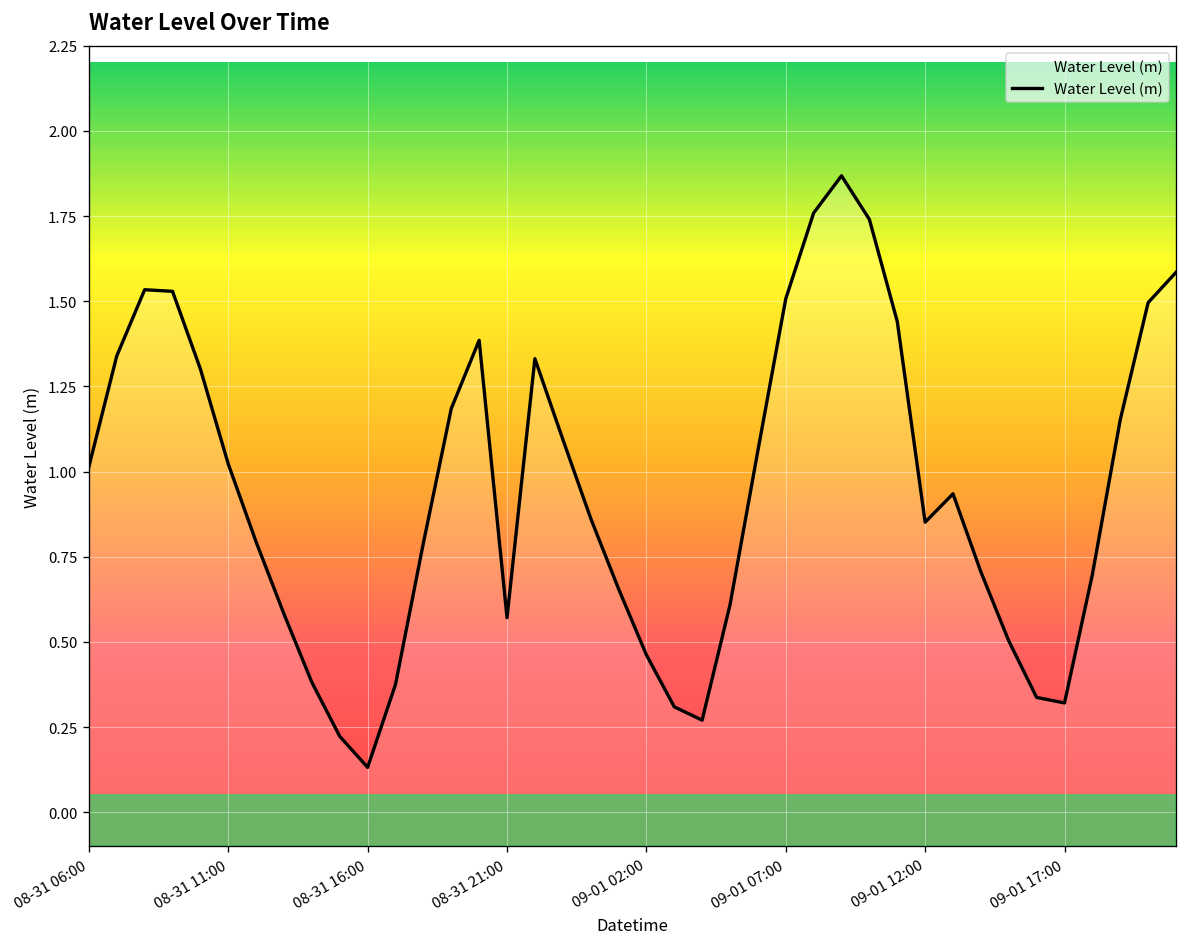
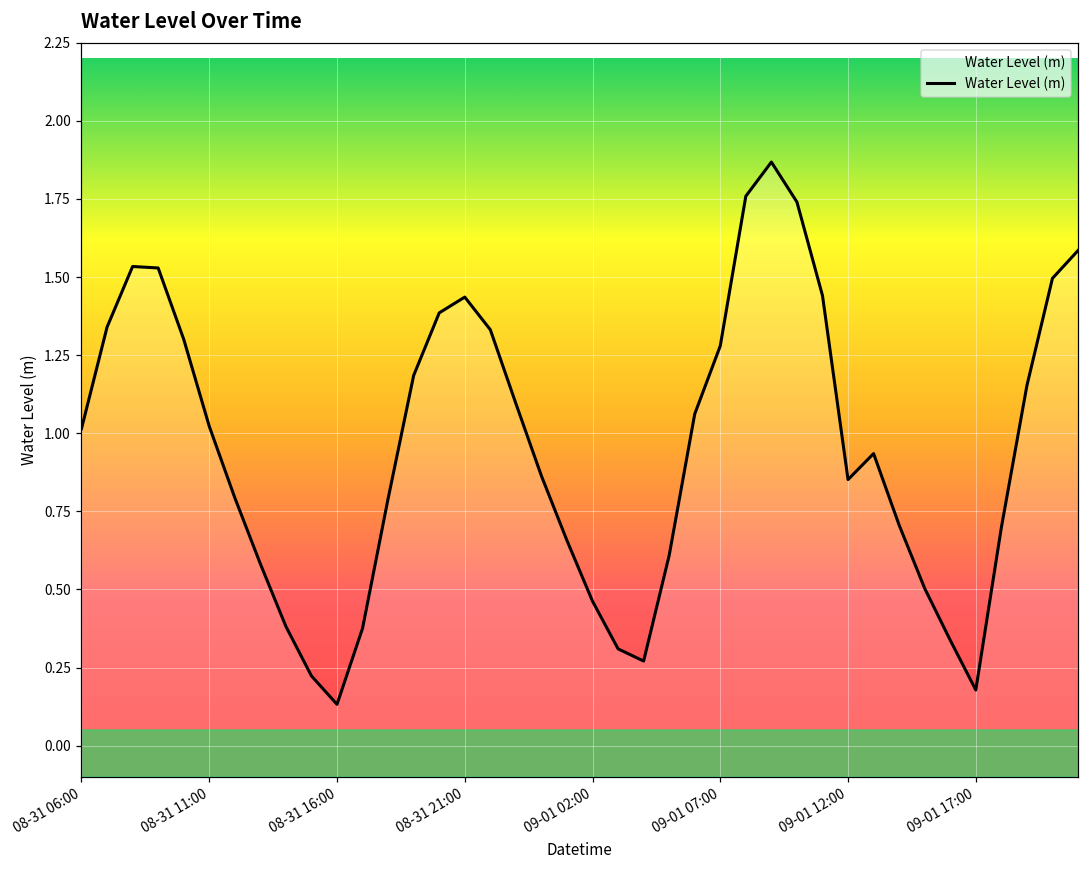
08-31 21:00: 0.57 -> 1.44
09-01 07:00: 1.51 -> 1.28
09-01 17:00: 0.32 -> 0.18
